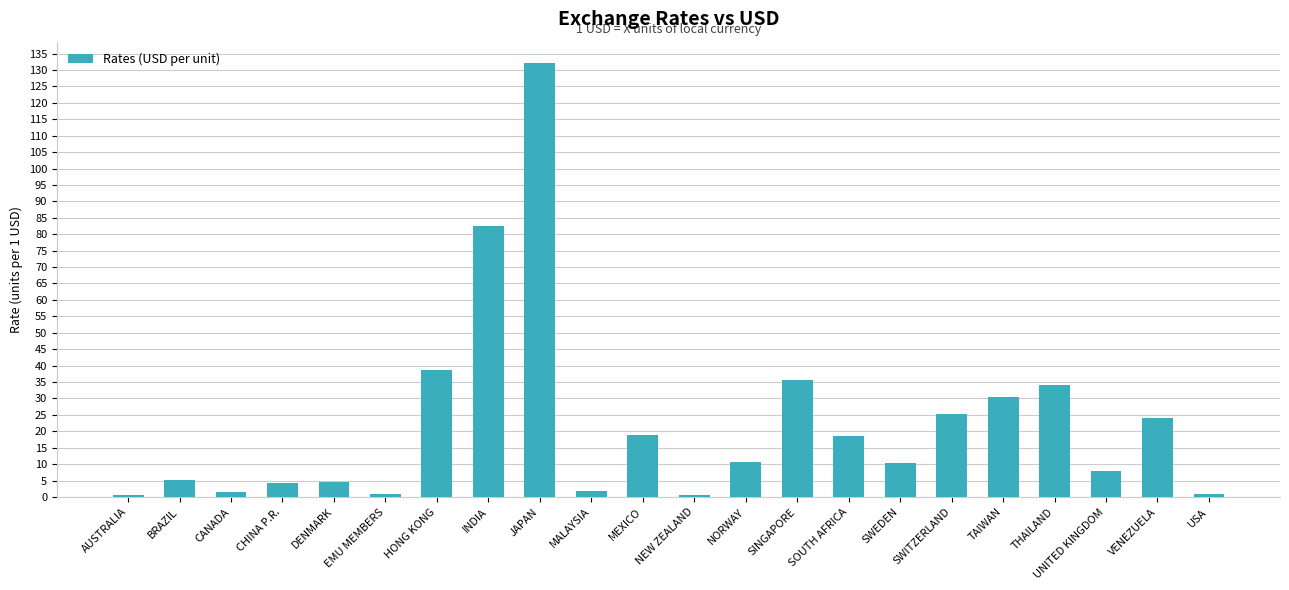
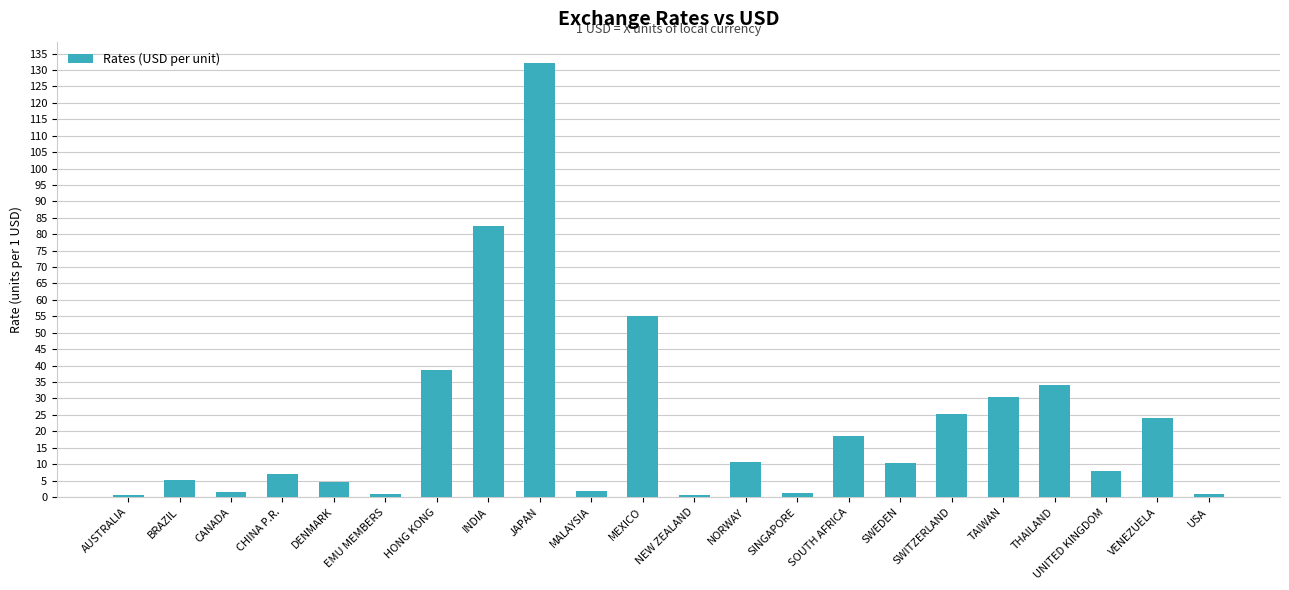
CHINA P.R.: 4 -> 7
MEXICO: 19 -> 55
SINGAPORE: 36 -> 1
